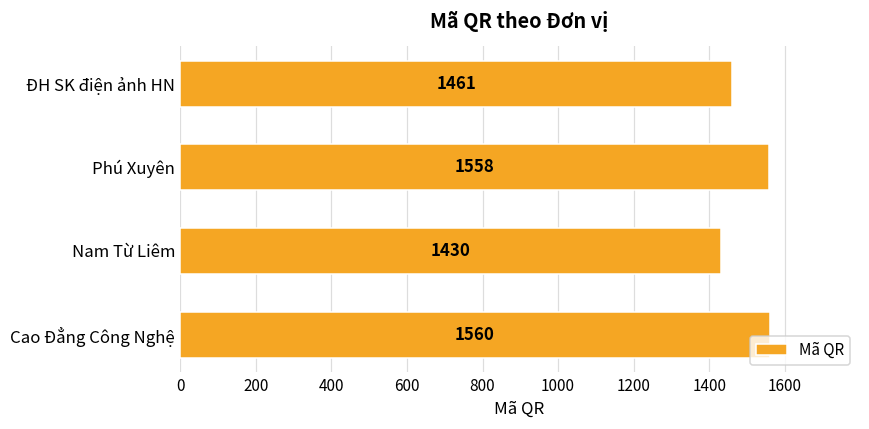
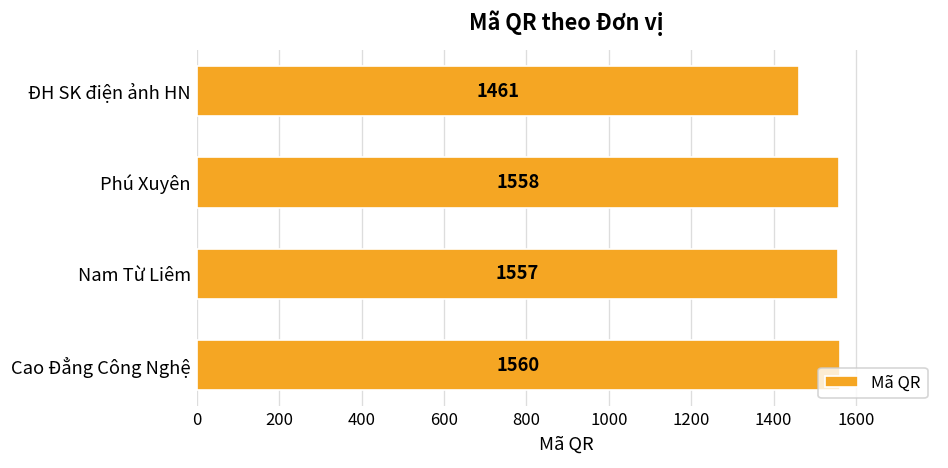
Nam Từ Liêm: 1430 -> 1557
